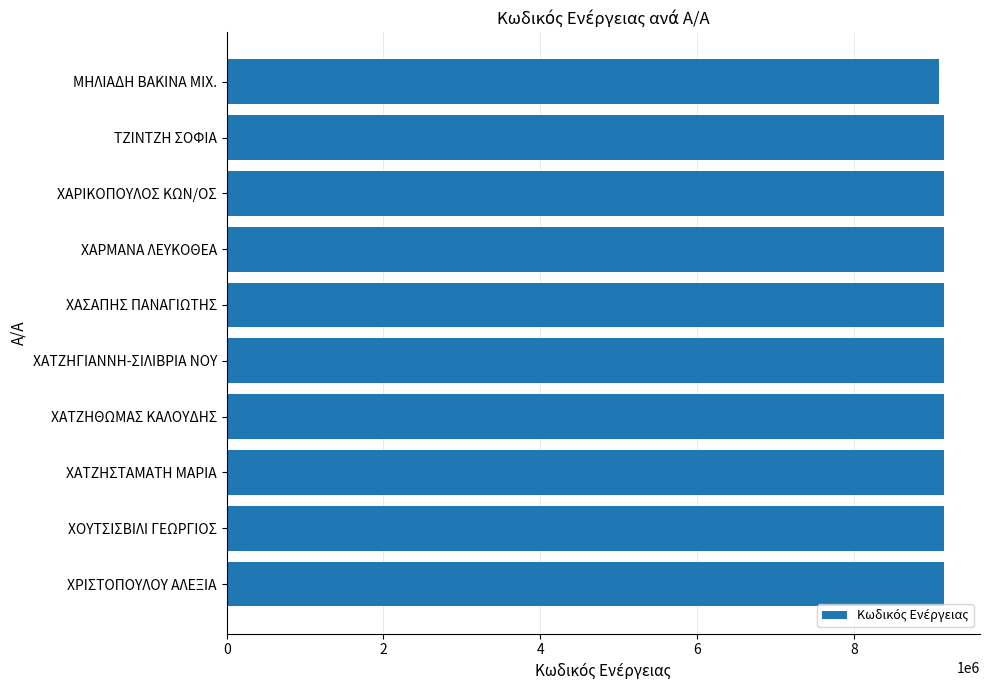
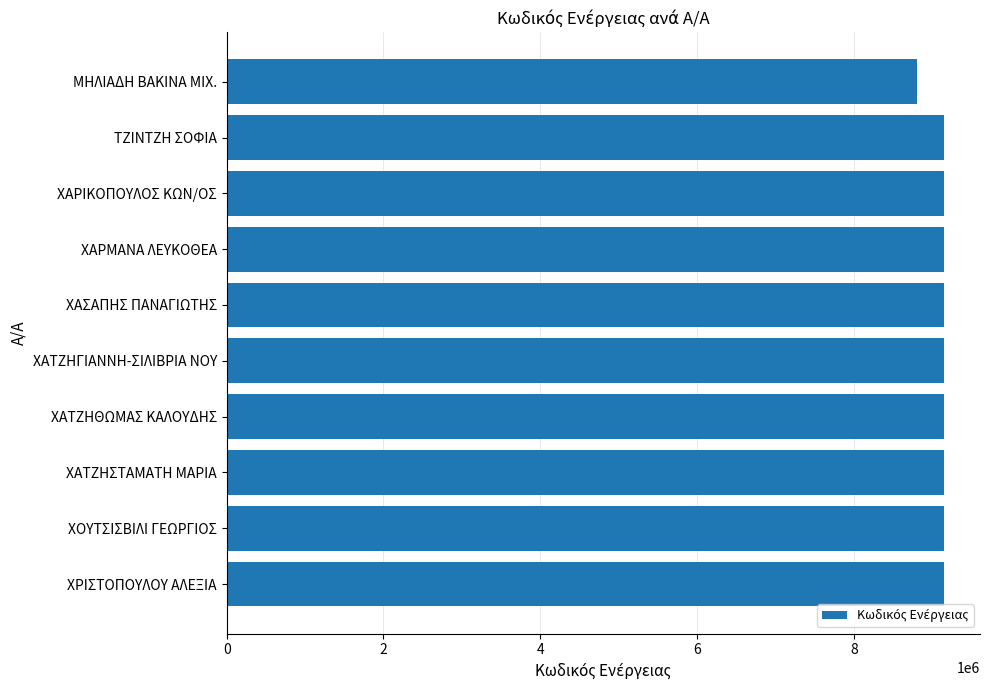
ΜΗΛΙΑΔΗ ΒΑΚΙΝΑ ΜΙΧ.: 9100000 -> 8800000
